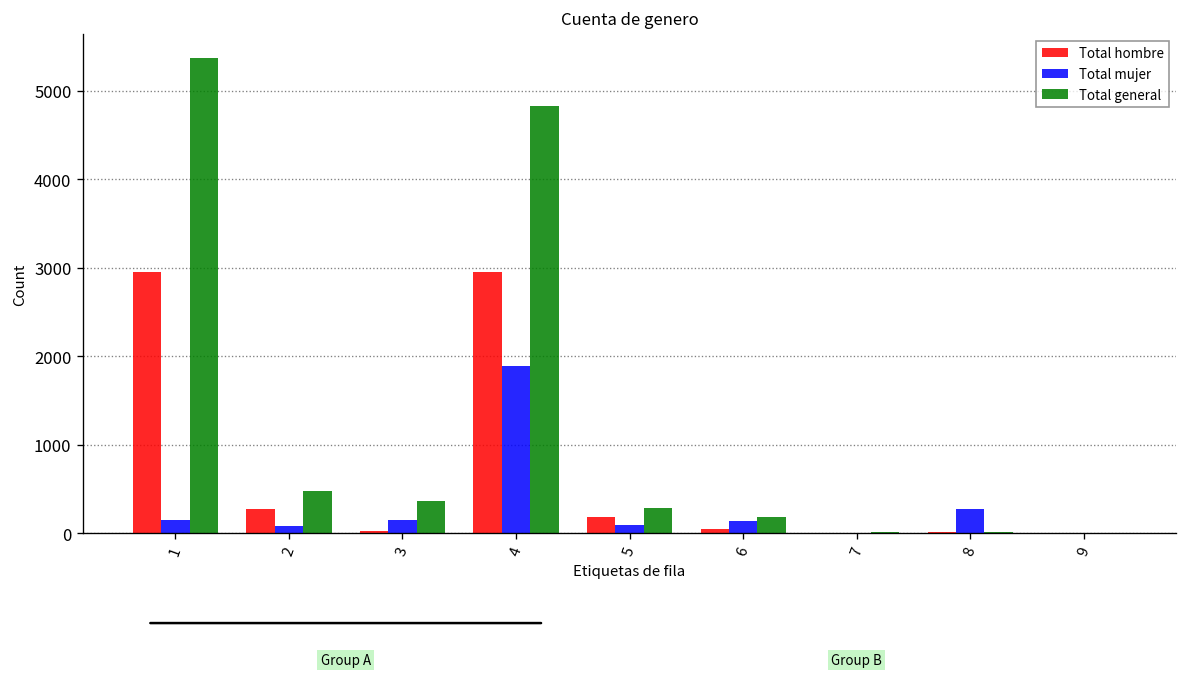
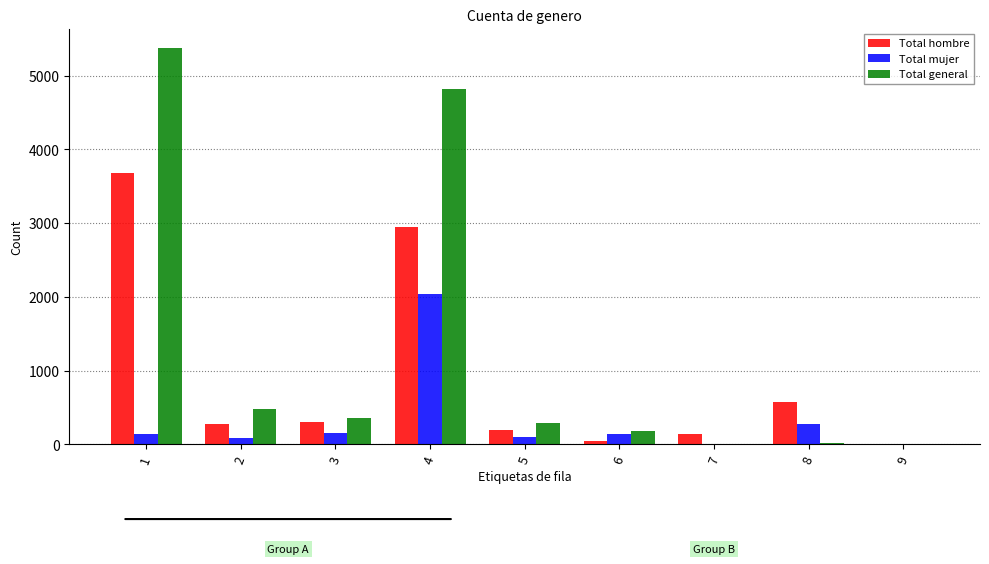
Total hombre, 1: 3000 -> 3700
Total hombre, 3: 0 -> 300
Total mujer, 4: 1900 -> 2000
Total hombre, 7: 0 -> 100
Total hombre, 8: 0 -> 600
